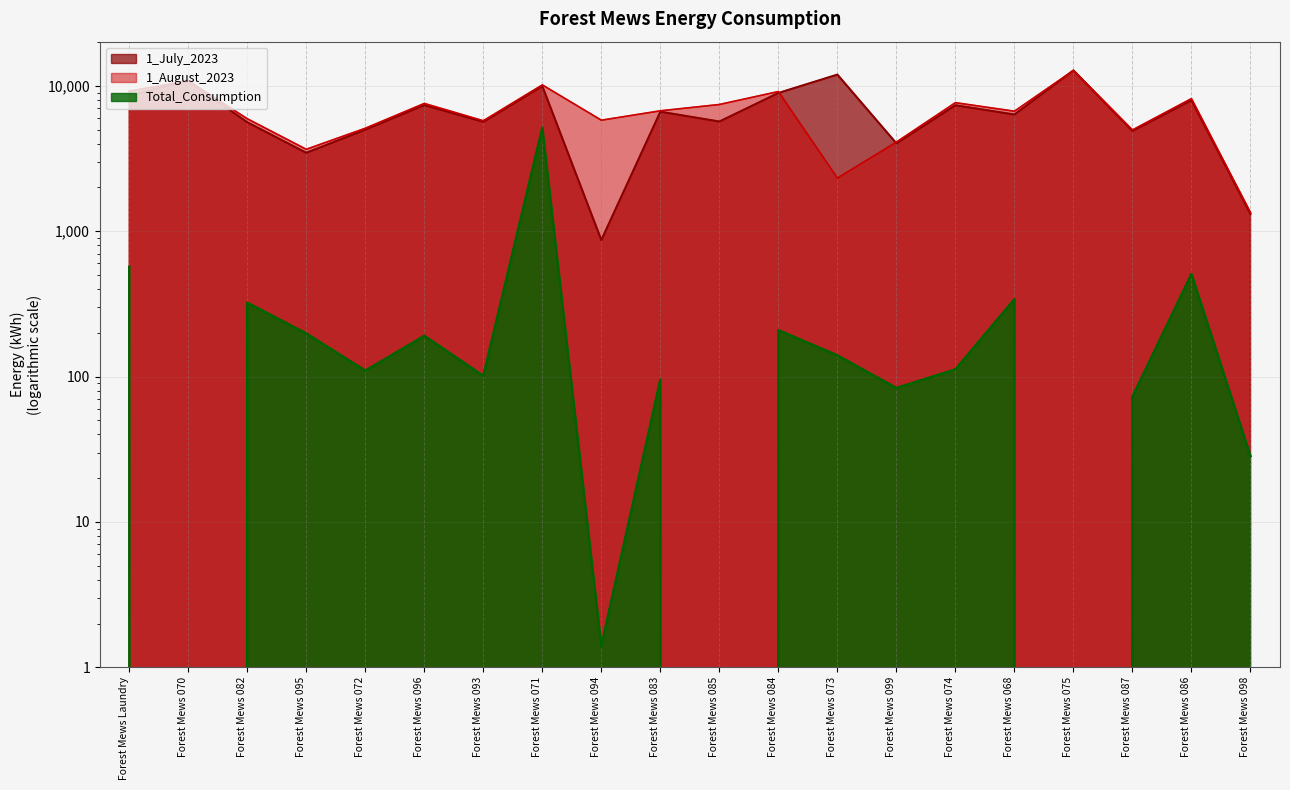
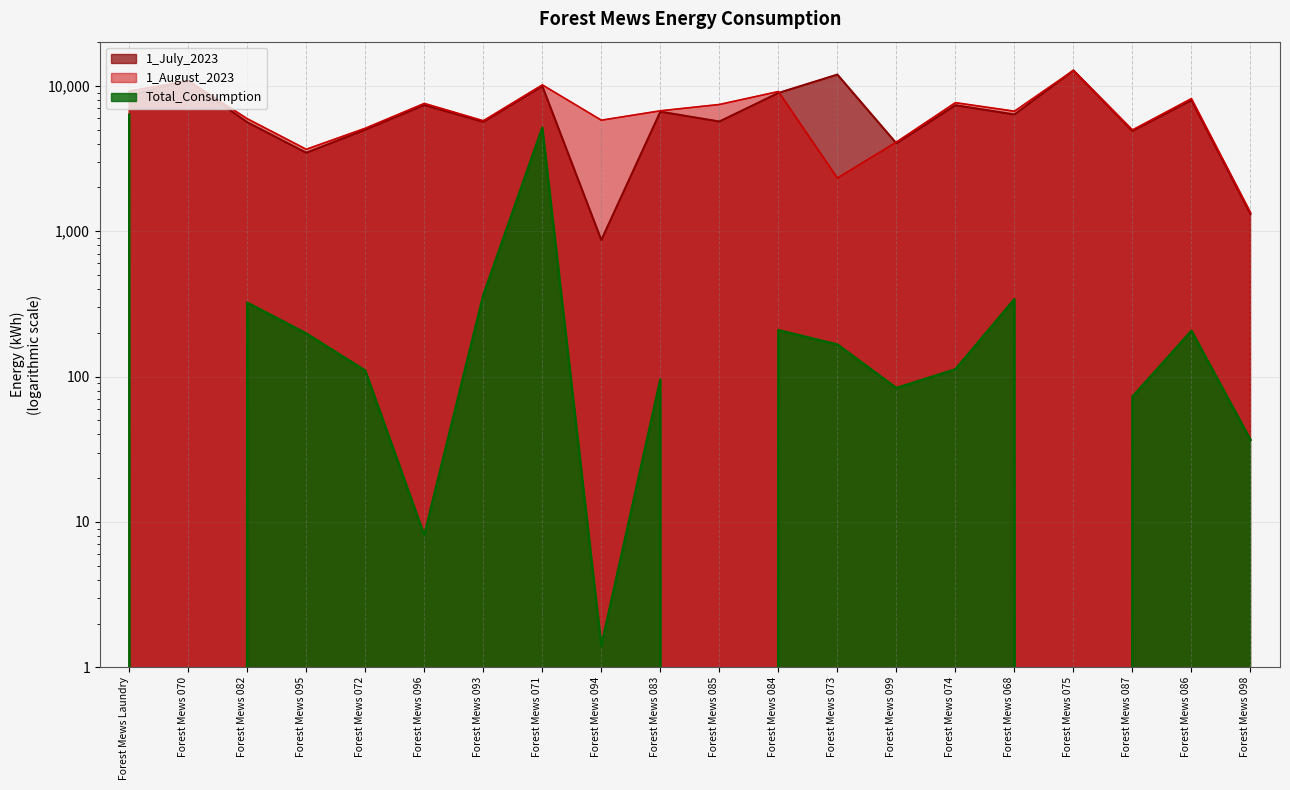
Total_Consumption, Forest Mews Laundry: 570 -> 6,000
Total_Consumption, Forest Mews 096: 190 -> 8
Total_Consumption, Forest Mews 093: 100 -> 360
Total_Consumption, Forest Mews 073: 140 -> 170
Total_Consumption, Forest Mews 086: 510 -> 210
Total_Consumption, Forest Mews 098: 28 -> 37
